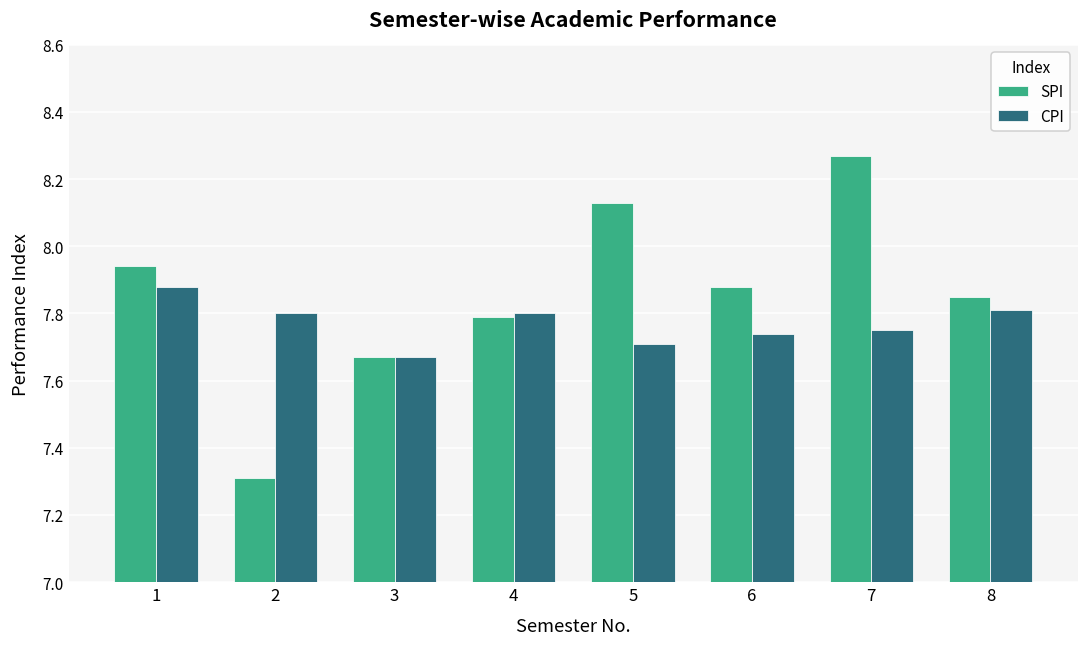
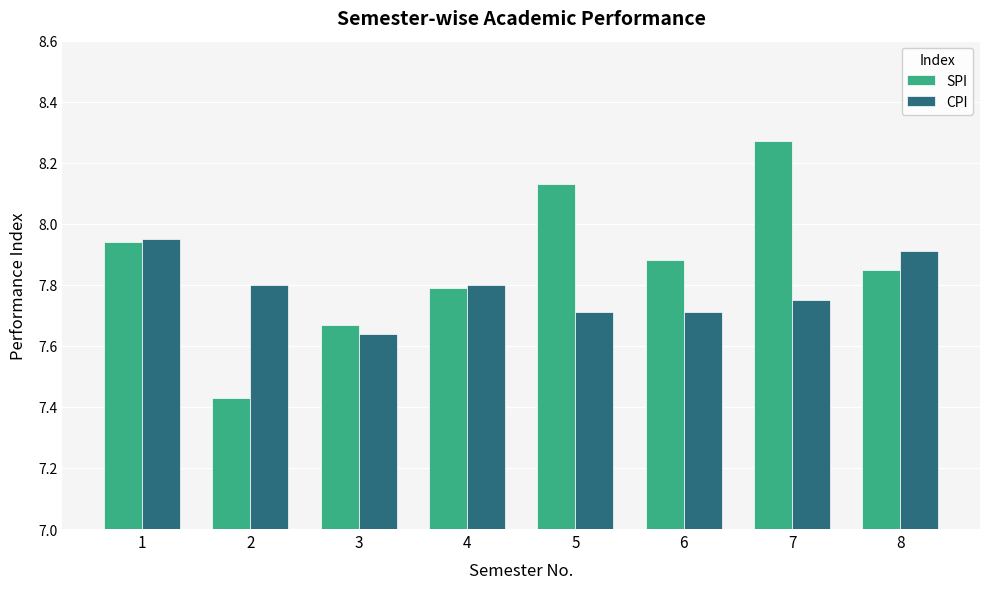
CPI, 1: 7.88 -> 7.95
SPI, 2: 7.31 -> 7.43
CPI, 3: 7.67 -> 7.64
CPI, 6: 7.74 -> 7.71
CPI, 8: 7.81 -> 7.91
